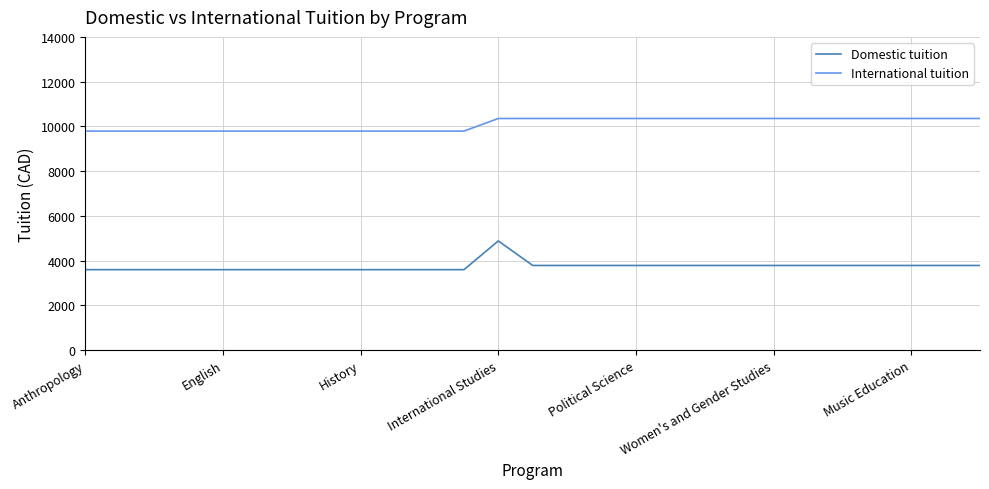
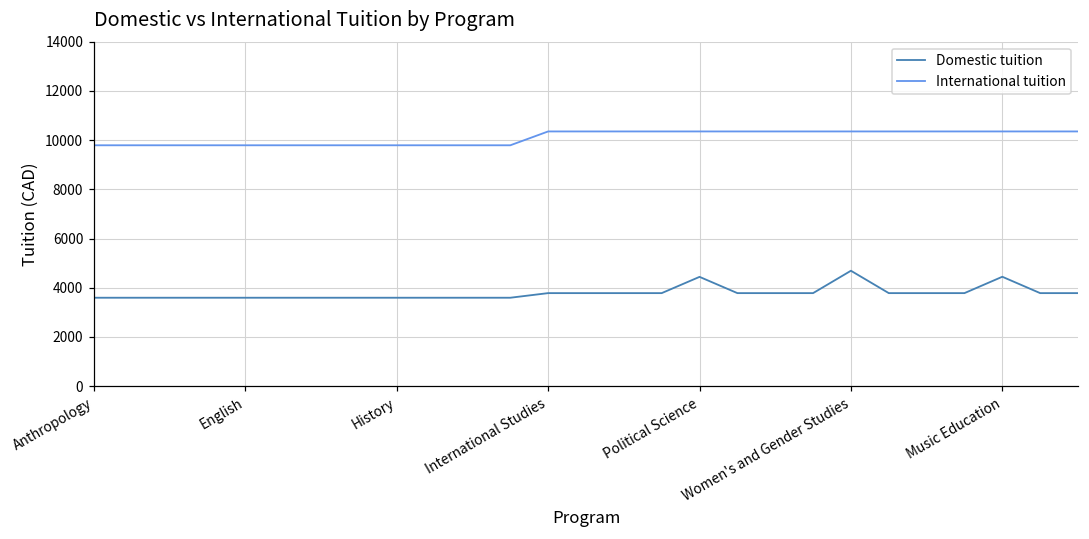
Domestic tuition, International Studies: 4900 -> 3800
Domestic tuition, Political Science: 3800 -> 4400
Domestic tuition, Women's and Gender Studies: 3800 -> 4700
Domestic tuition, Music Education: 3800 -> 4400
